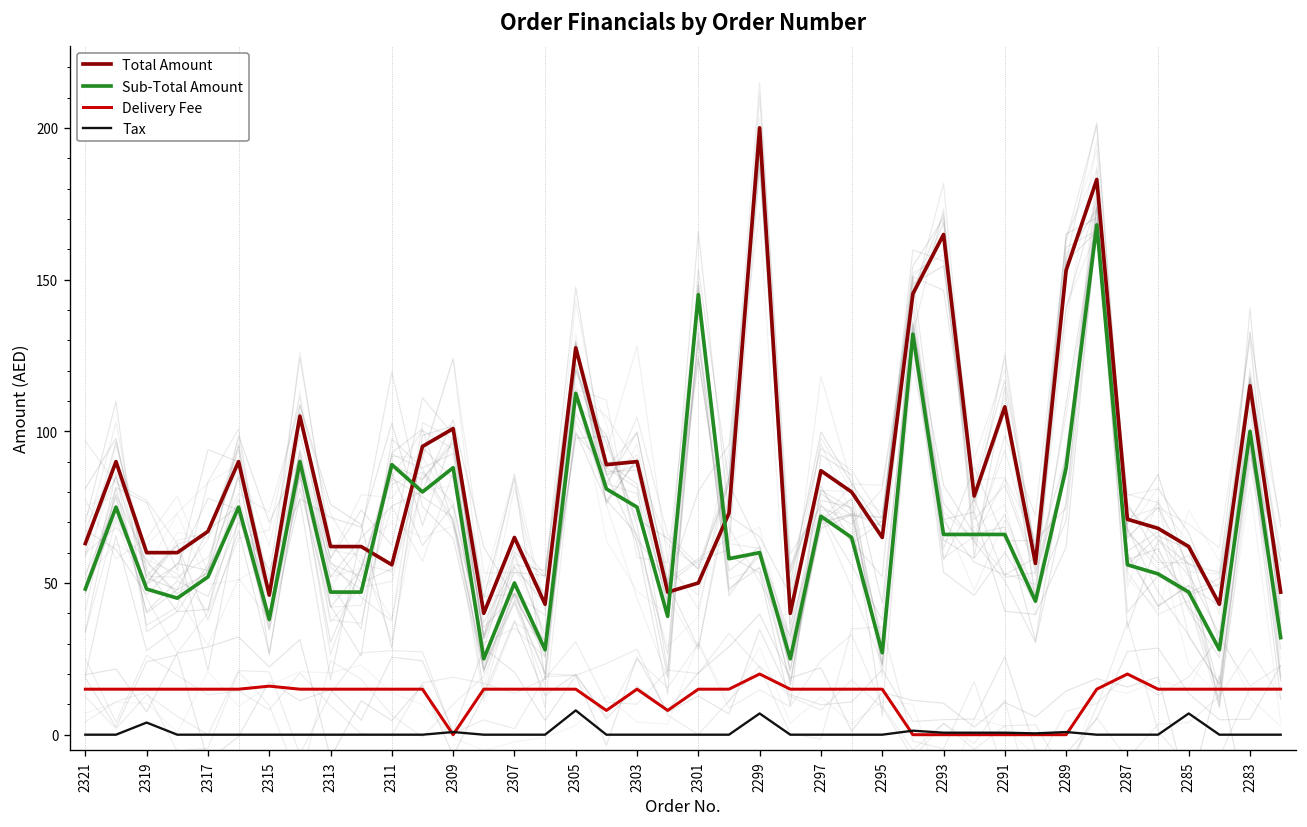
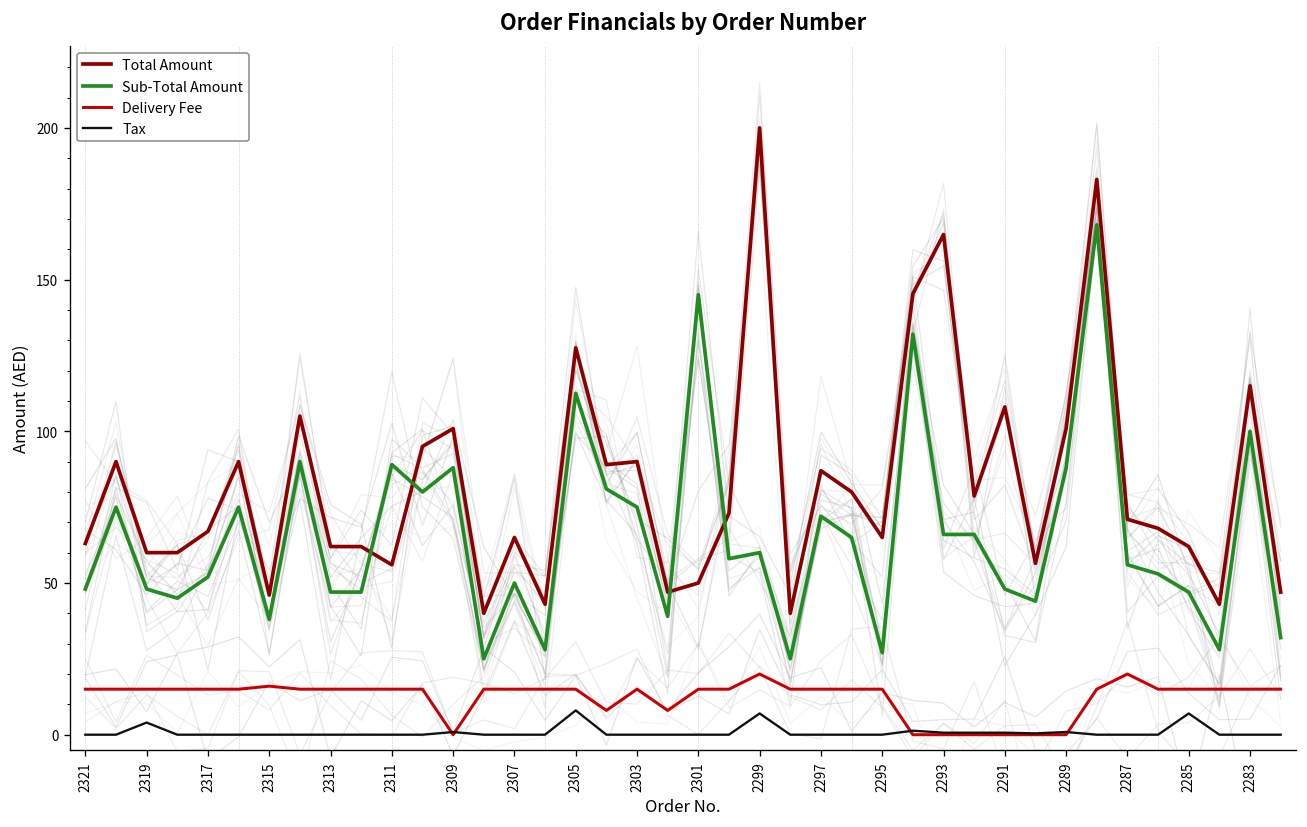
Sub-Total Amount, 2291: 66 -> 48
Total Amount, 2289: 153 -> 101
